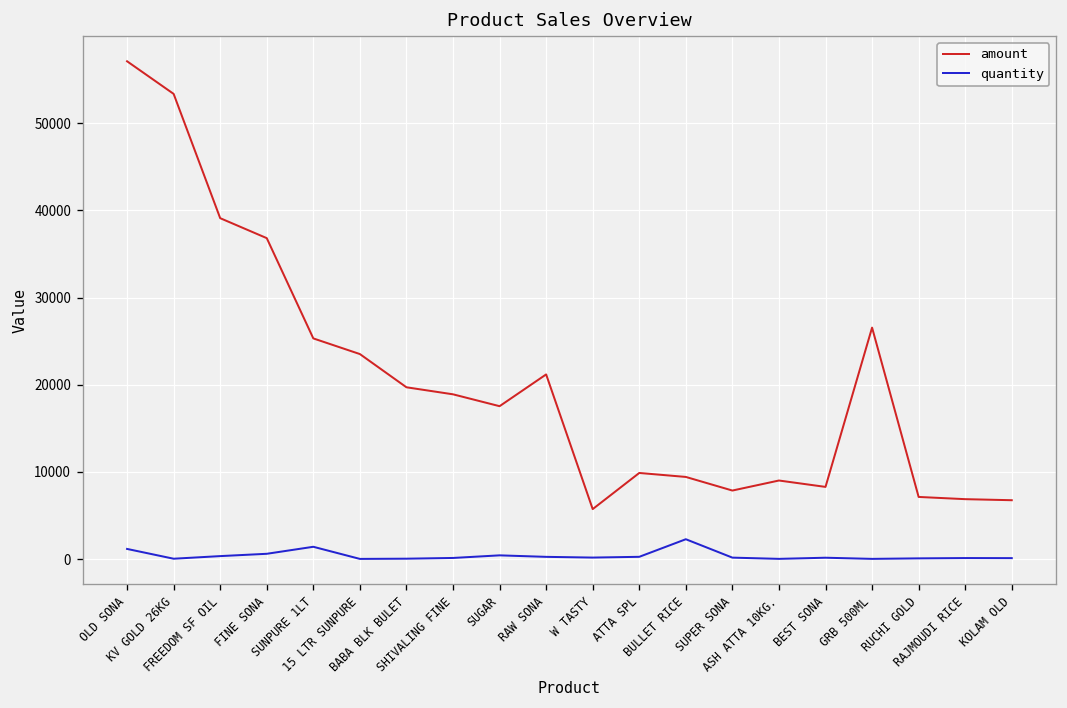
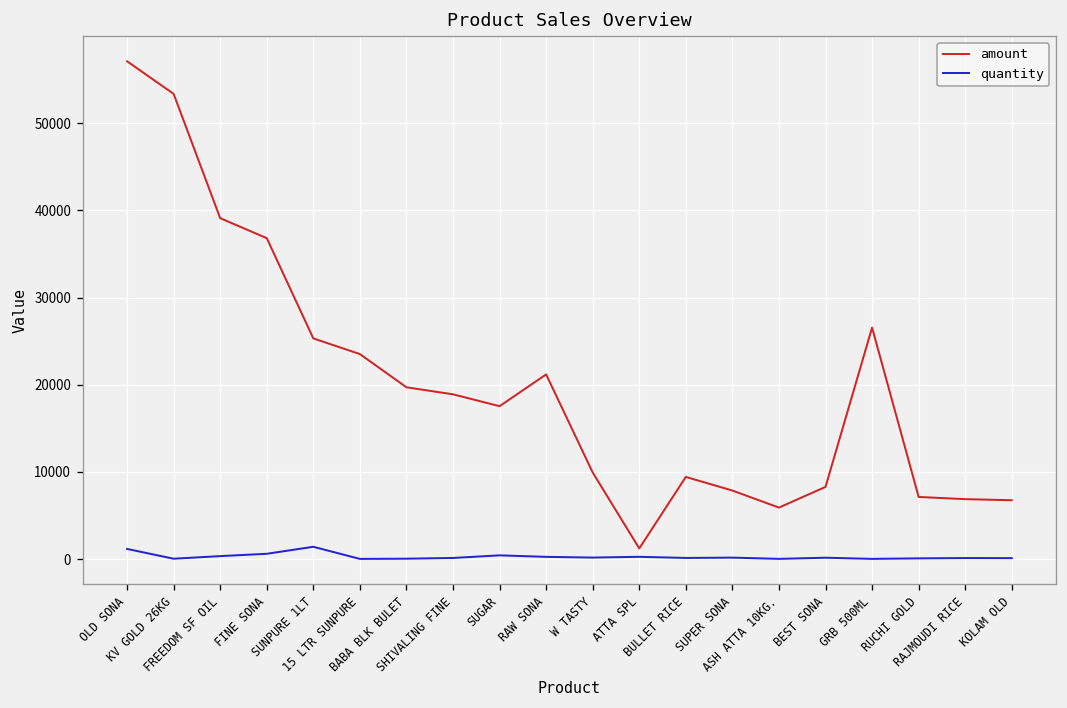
amount, W TASTY: 6000 -> 10000
amount, ATTA SPL: 10000 -> 1000
quantity, BULLET RICE: 2000 -> 0
amount, ASH ATTA 10KG.: 9000 -> 6000
